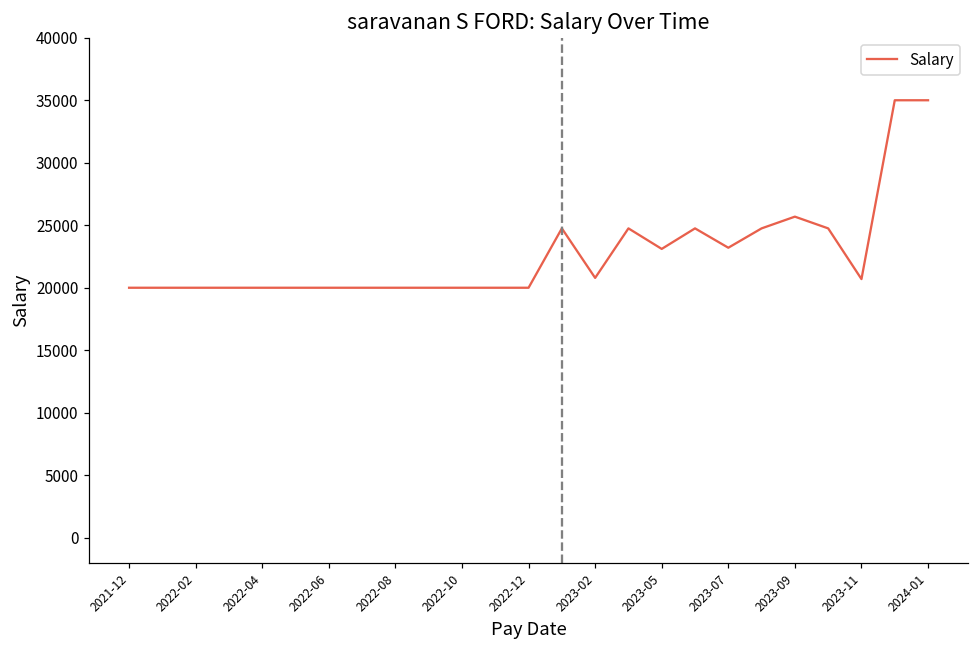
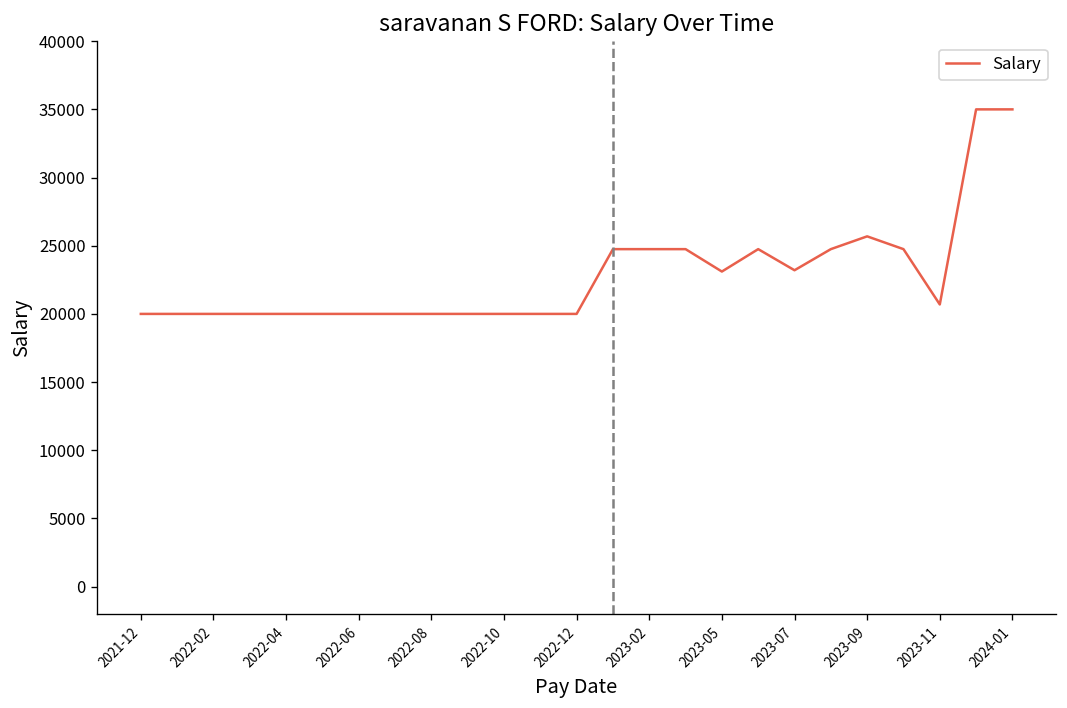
2023-02: 20800 -> 24800
